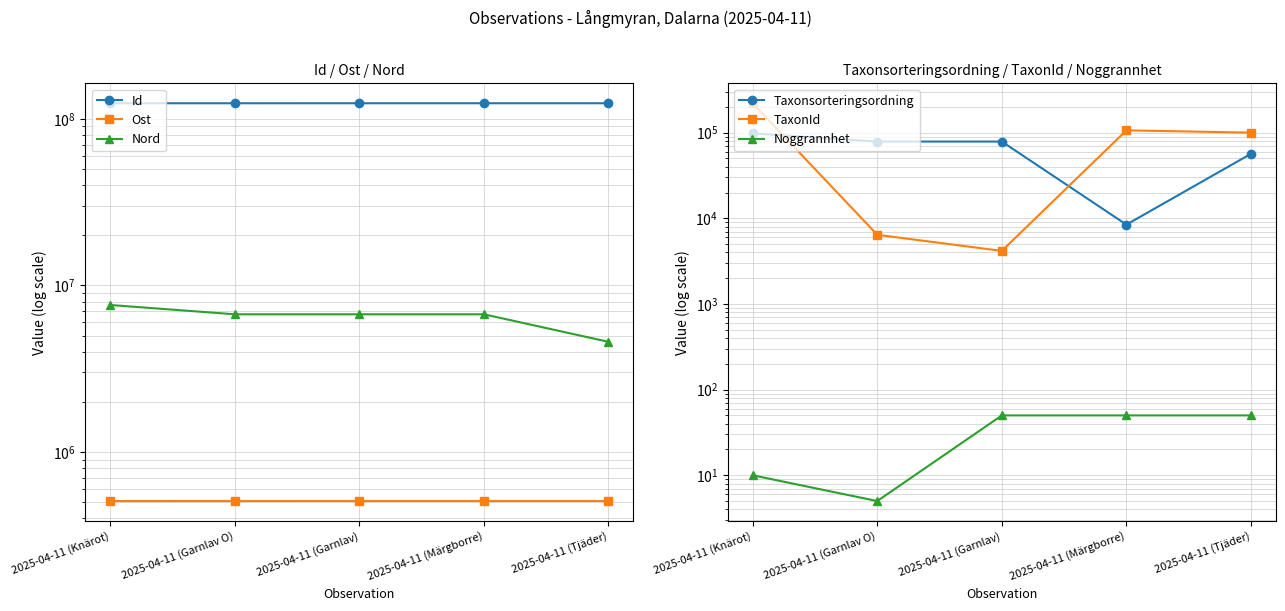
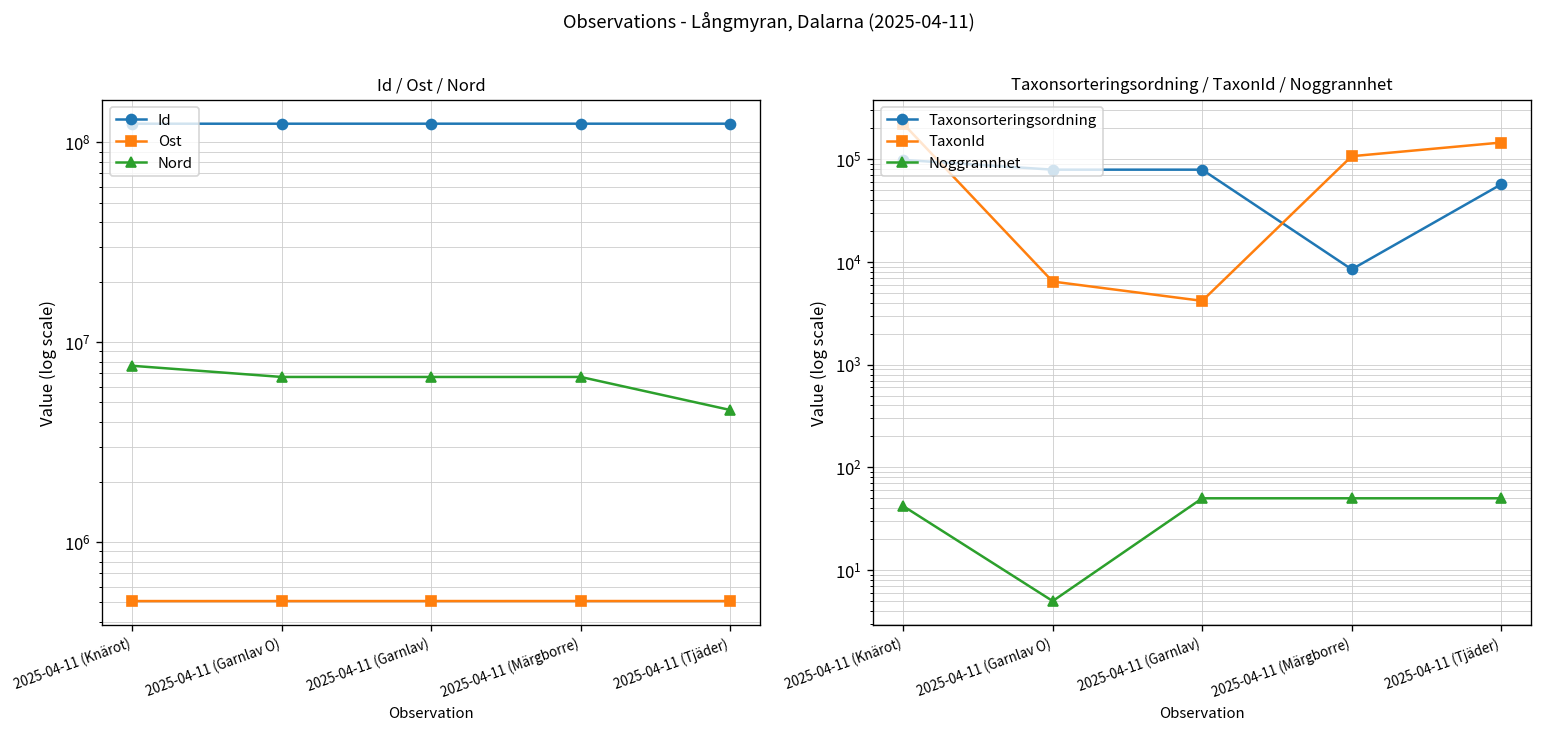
Taxonsorteringsordning / TaxonId / Noggrannhet, Noggrannhet, 2025-04-11 (Knärot): 10 -> 40
Taxonsorteringsordning / TaxonId / Noggrannhet, TaxonId, 2025-04-11 (Tjäder): 100000 -> 140000
